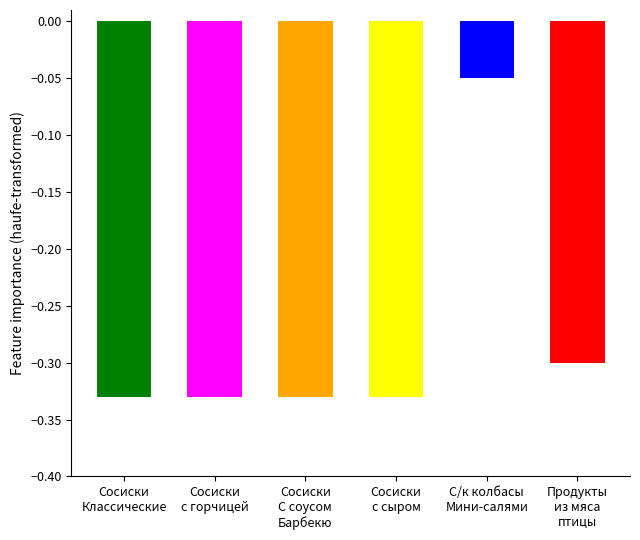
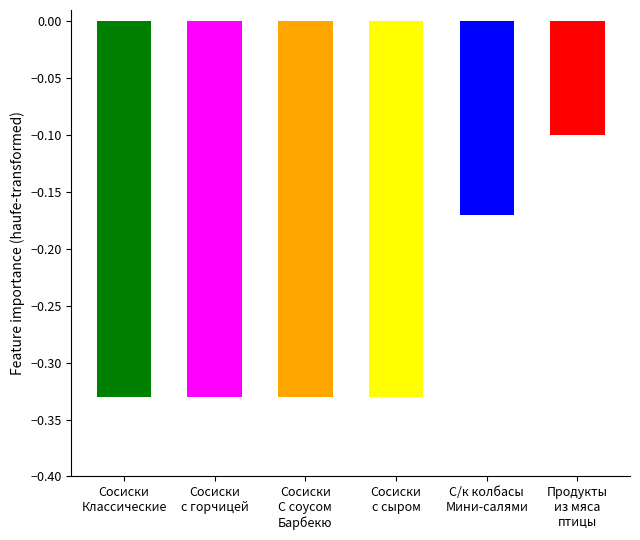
С/к колбасы Мини-салями: -0.05 -> -0.17
Продукты из мяса птицы: -0.3 -> -0.1
